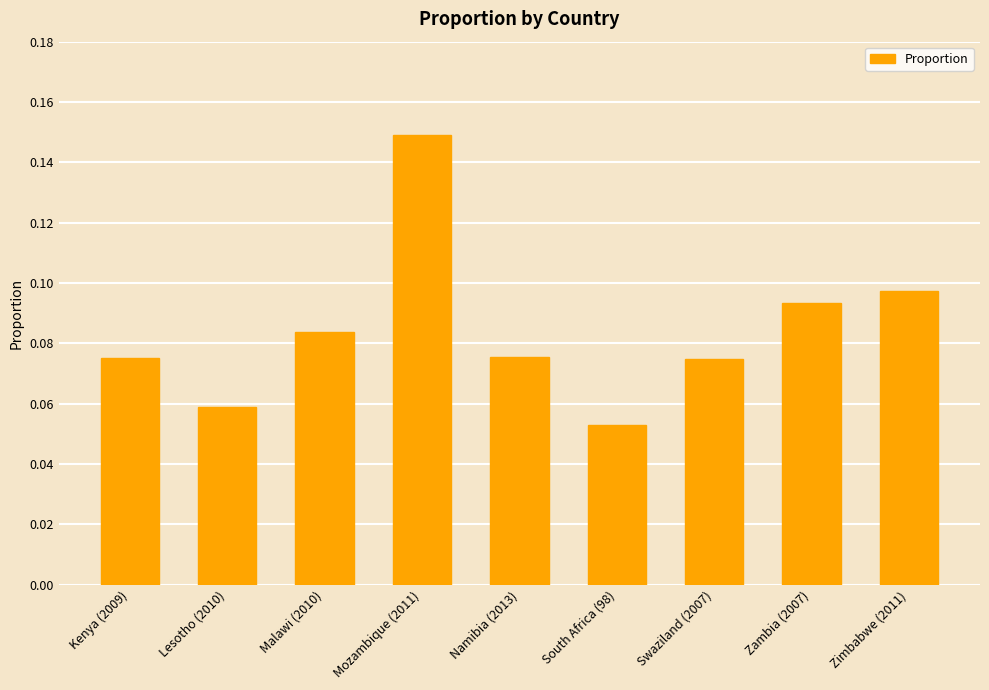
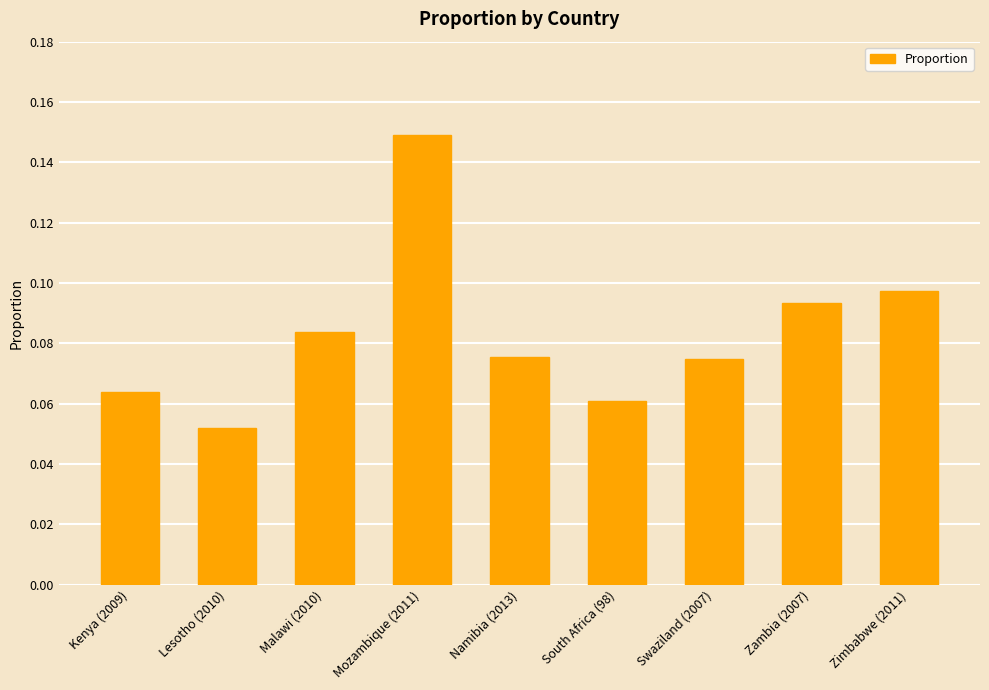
Kenya (2009): 0.075 -> 0.064
Lesotho (2010): 0.059 -> 0.052
South Africa (98): 0.053 -> 0.061
